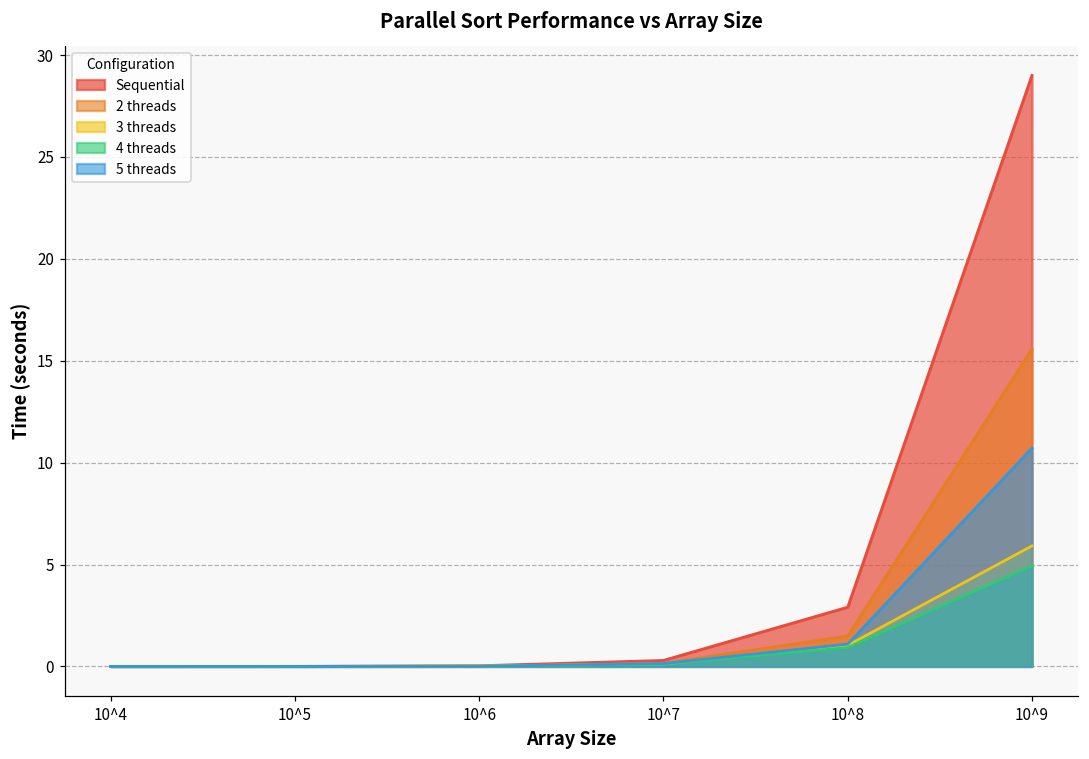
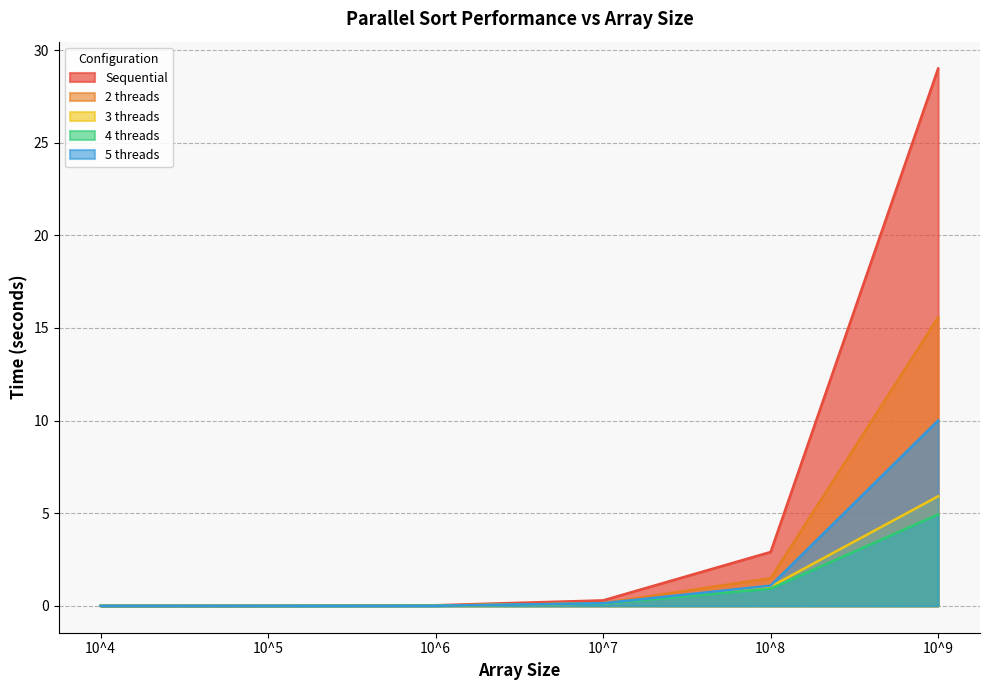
5 threads, 10^9: 10.7 -> 10.0
